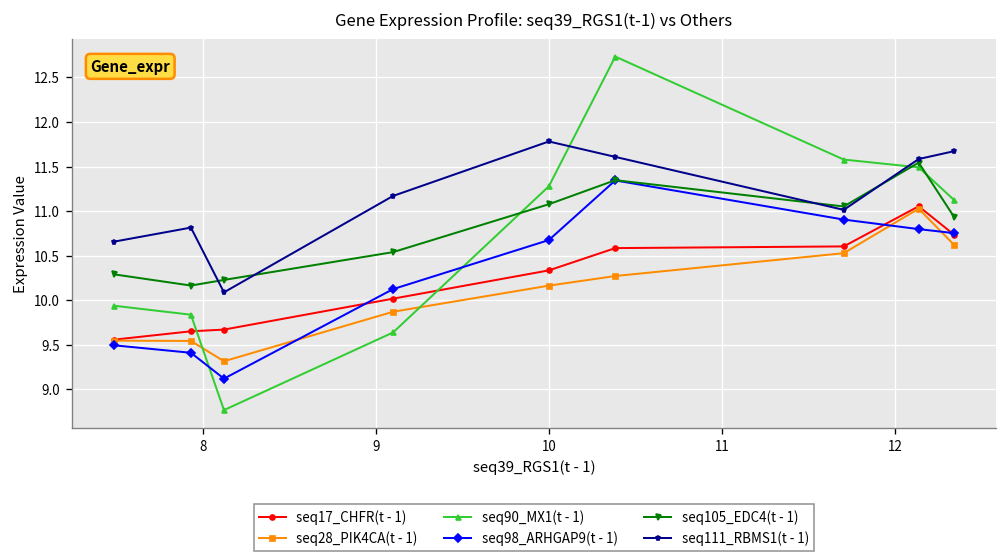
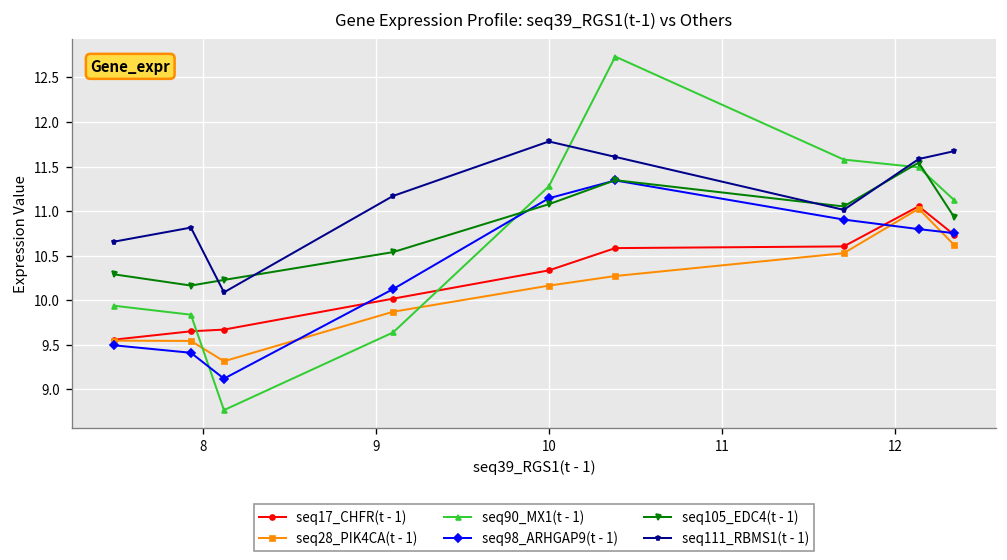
seq98_ARHGAP9(t - 1), 10: 10.7 -> 11.1
